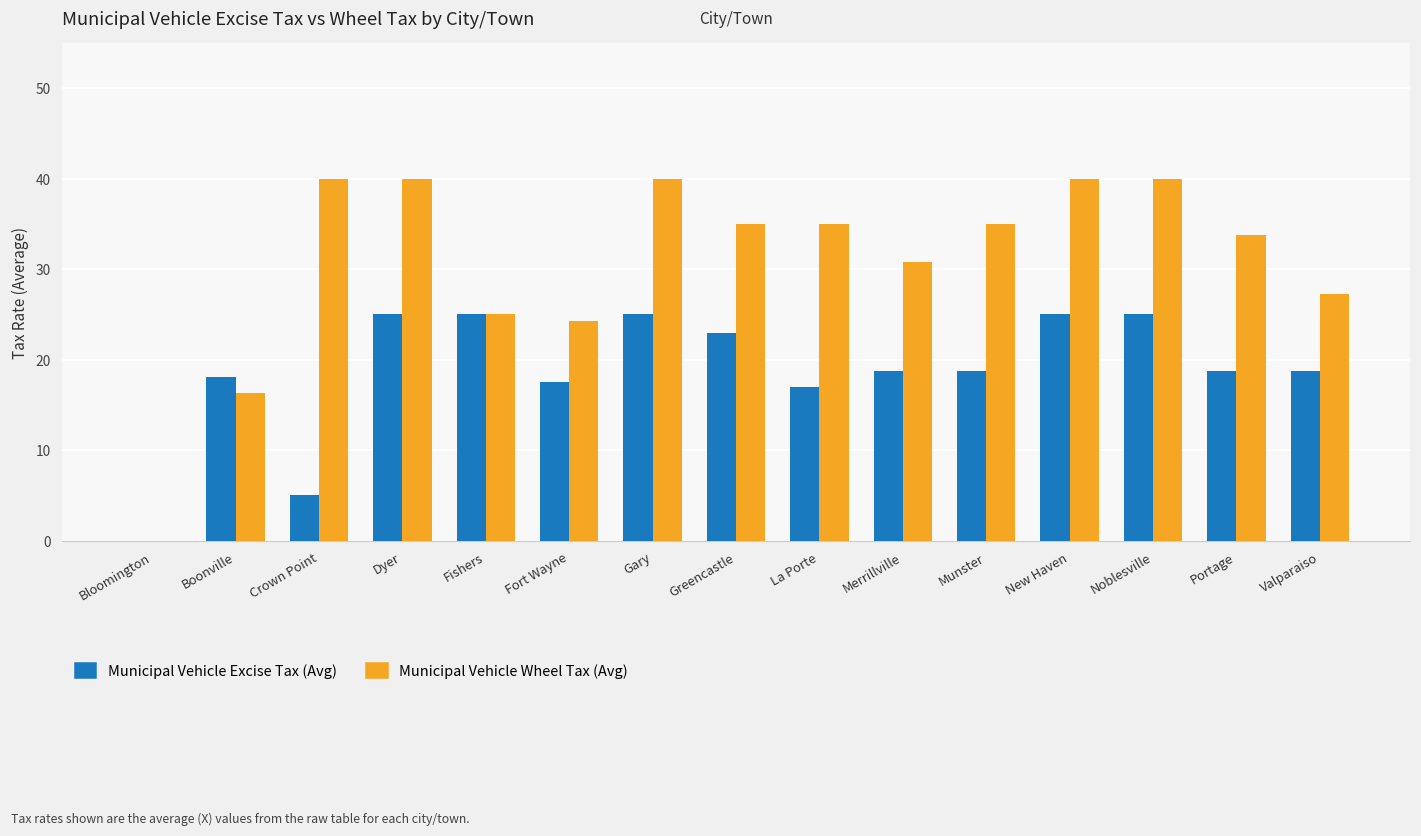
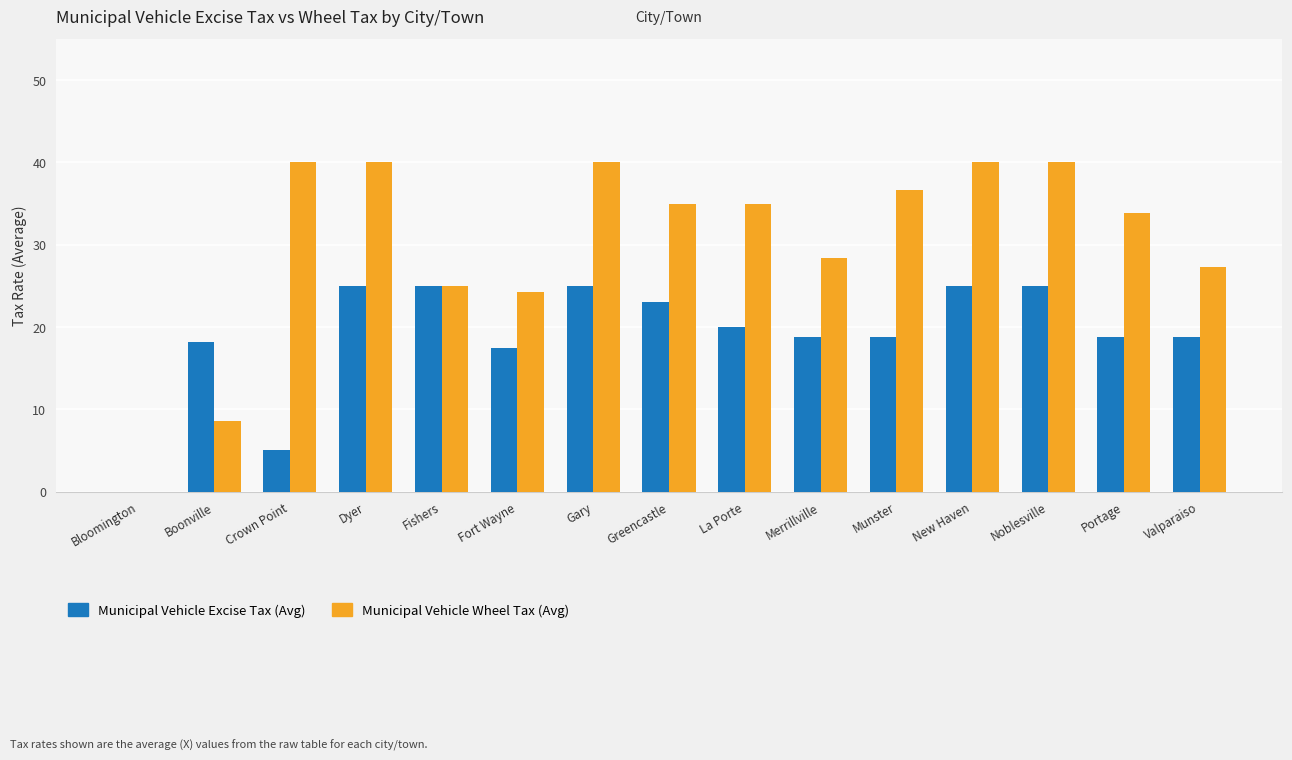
Municipal Vehicle Wheel Tax (Avg), Boonville: 16 -> 9
Municipal Vehicle Excise Tax (Avg), La Porte: 17 -> 20
Municipal Vehicle Wheel Tax (Avg), Merrillville: 31 -> 28
Municipal Vehicle Wheel Tax (Avg), Munster: 35 -> 37
